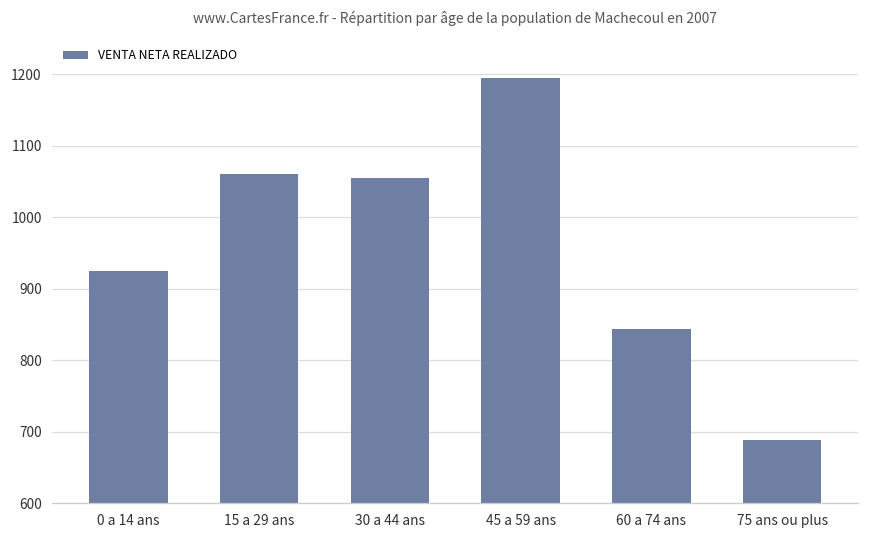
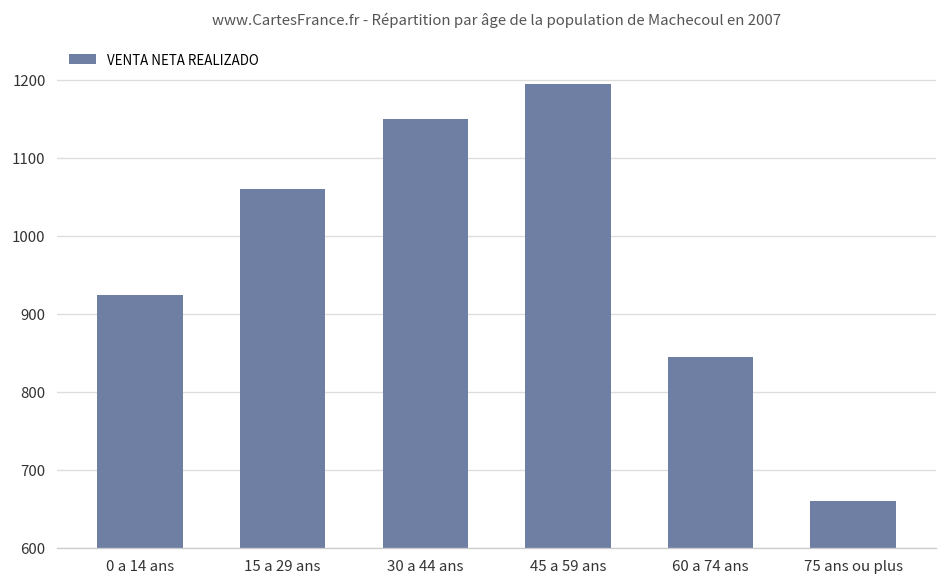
30 a 44 ans: 1060 -> 1150
75 ans ou plus: 690 -> 660
